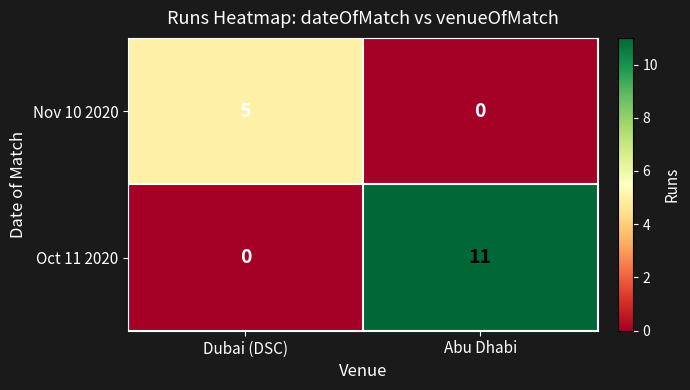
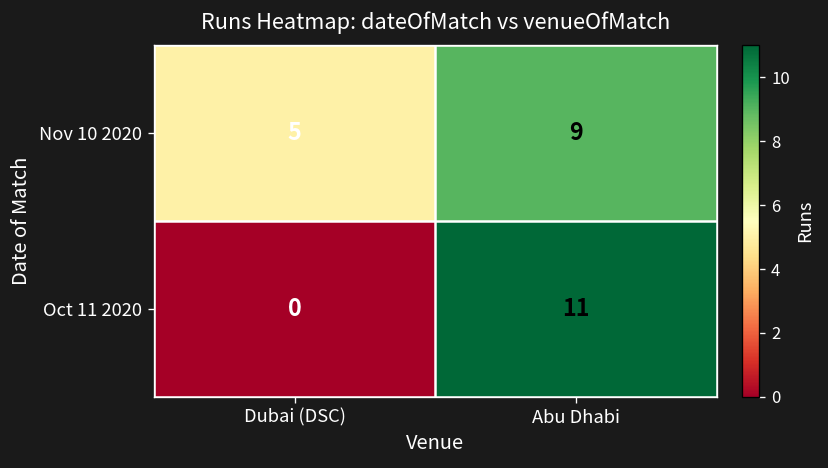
Nov 10 2020, Abu Dhabi: 0 -> 9
